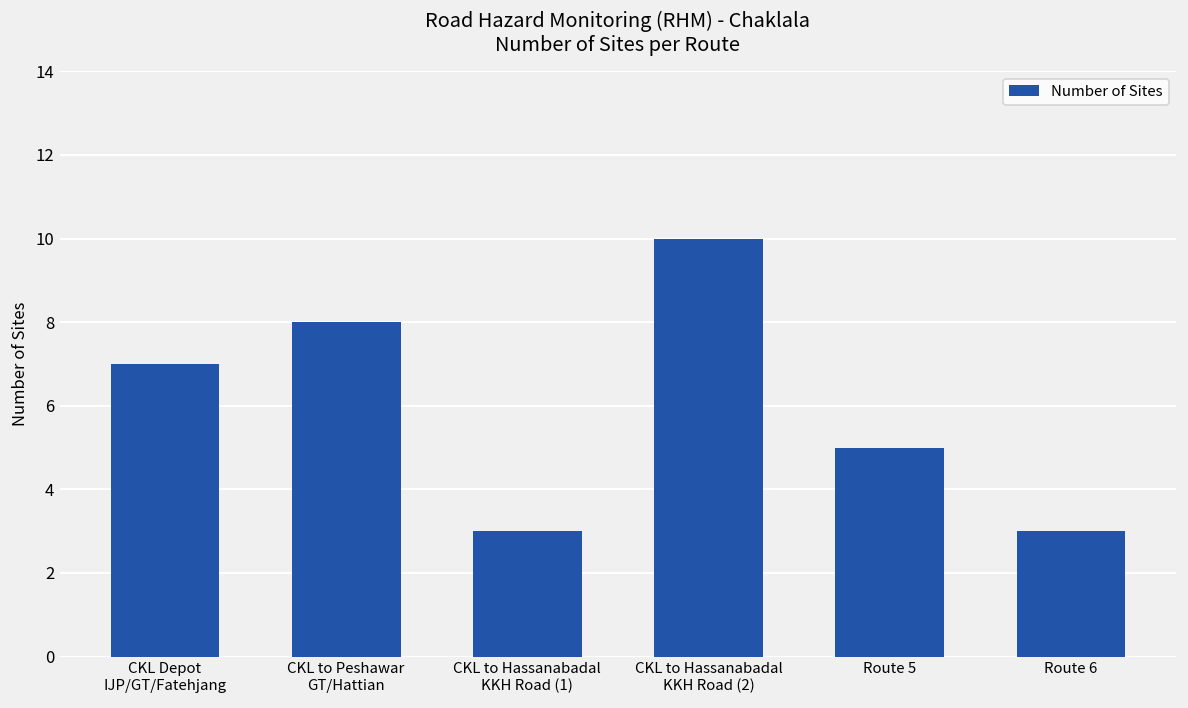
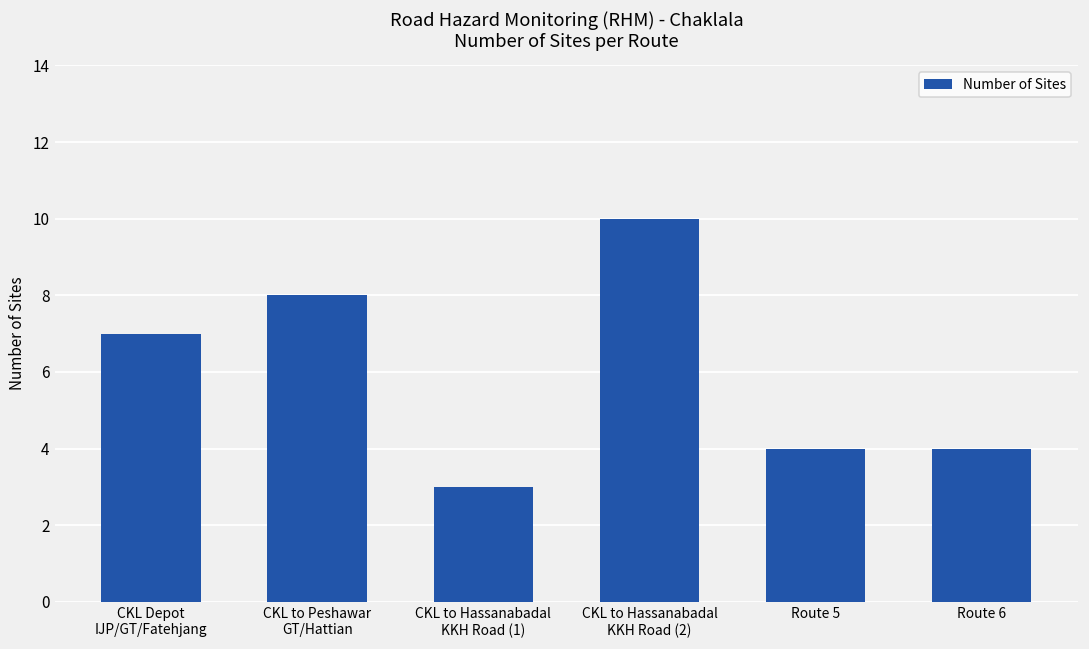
Route 5: 5 -> 4
Route 6: 3 -> 4
